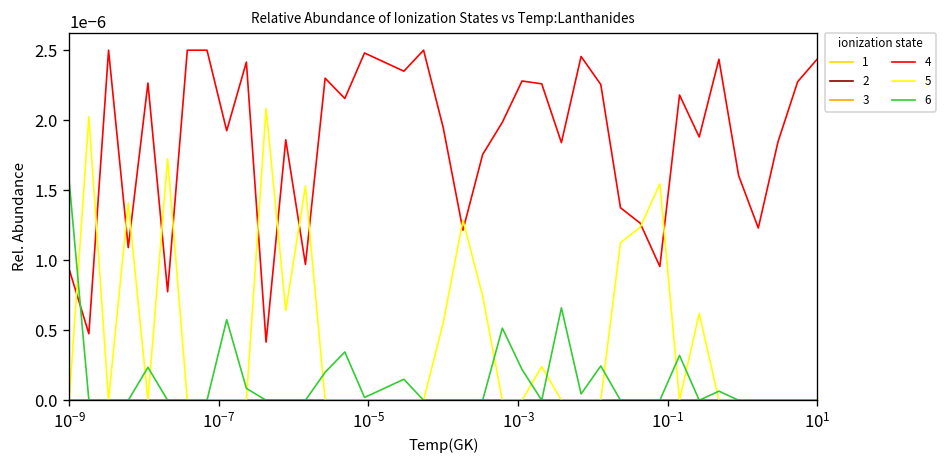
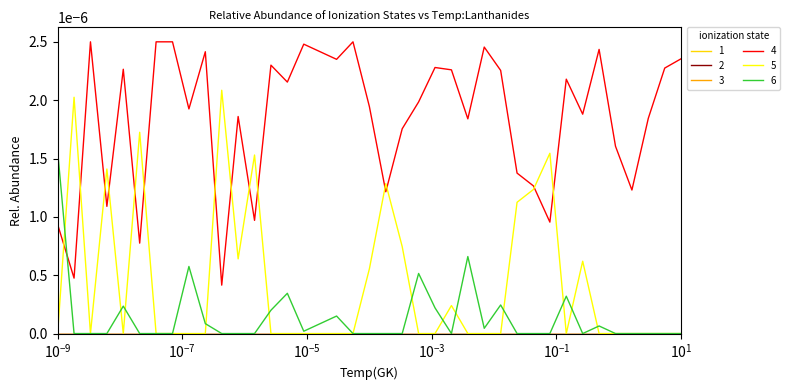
4, 10^1: 0.00000244 -> 0.00000236
